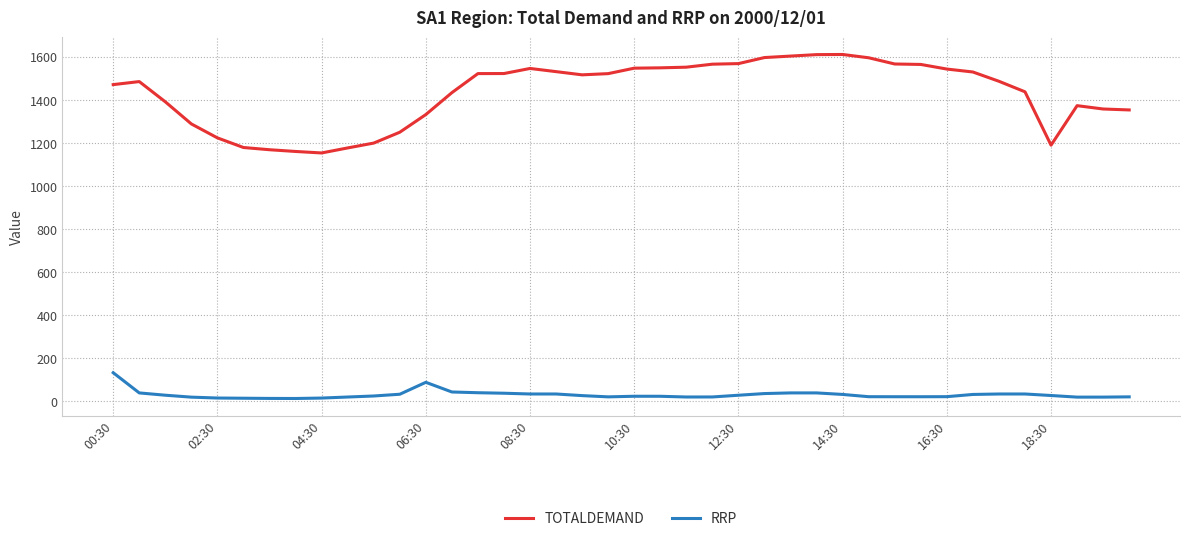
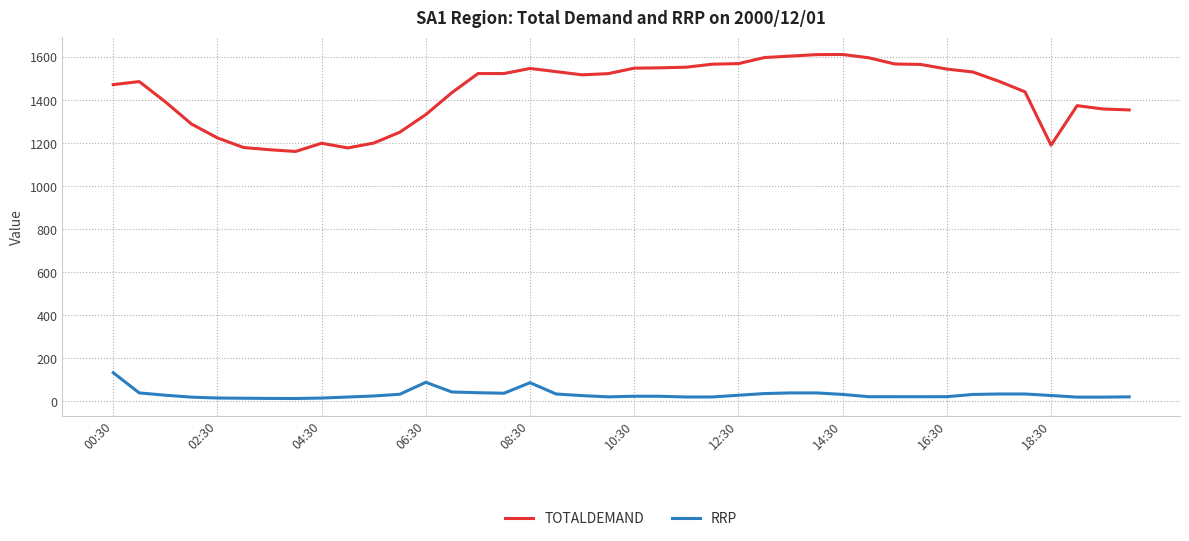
TOTALDEMAND, 04:30: 1150 -> 1200
RRP, 08:30: 30 -> 90
